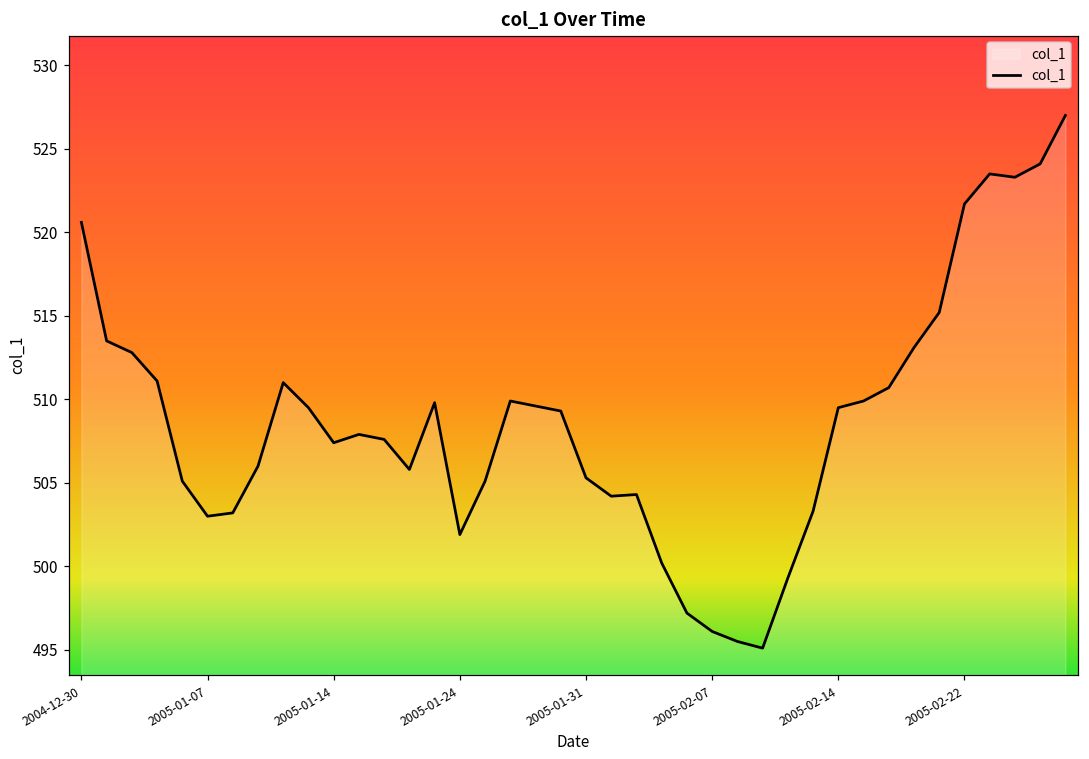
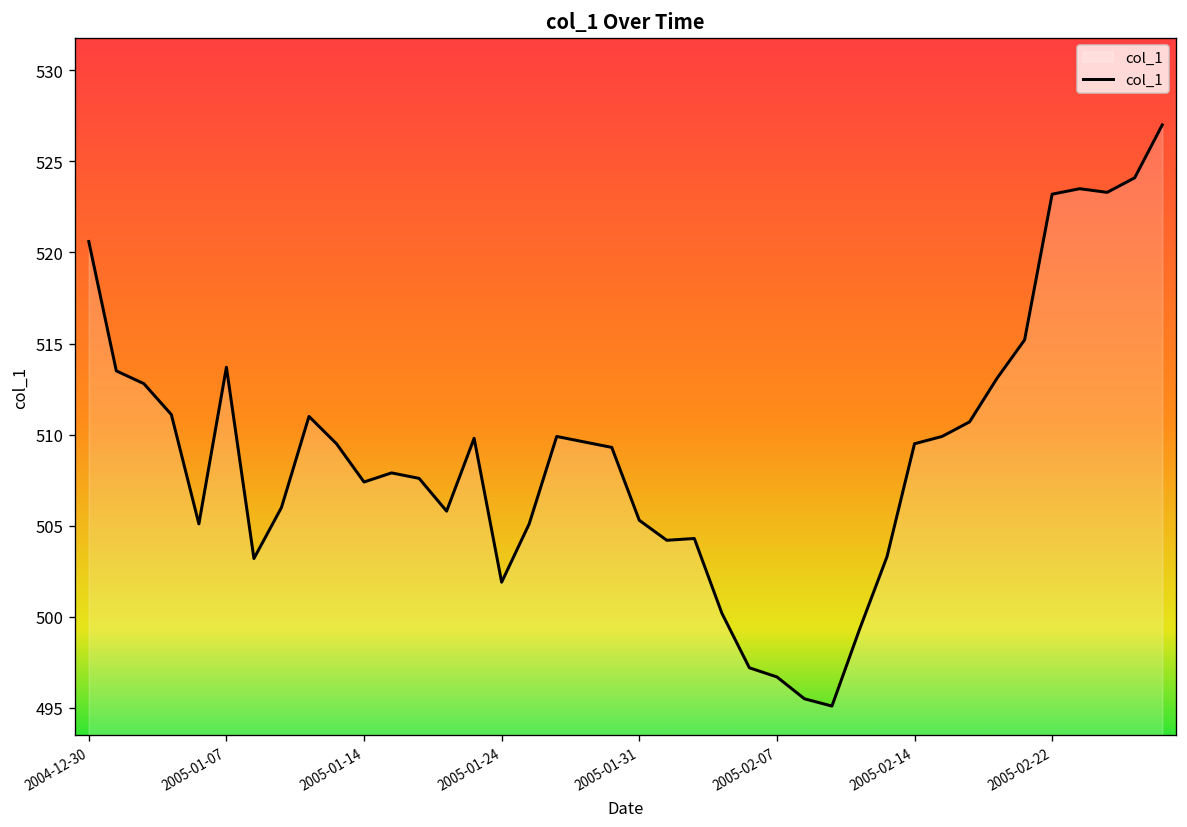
2005-01-07: 503.0 -> 513.7
2005-02-07: 496.1 -> 496.7
2005-02-22: 521.7 -> 523.2
